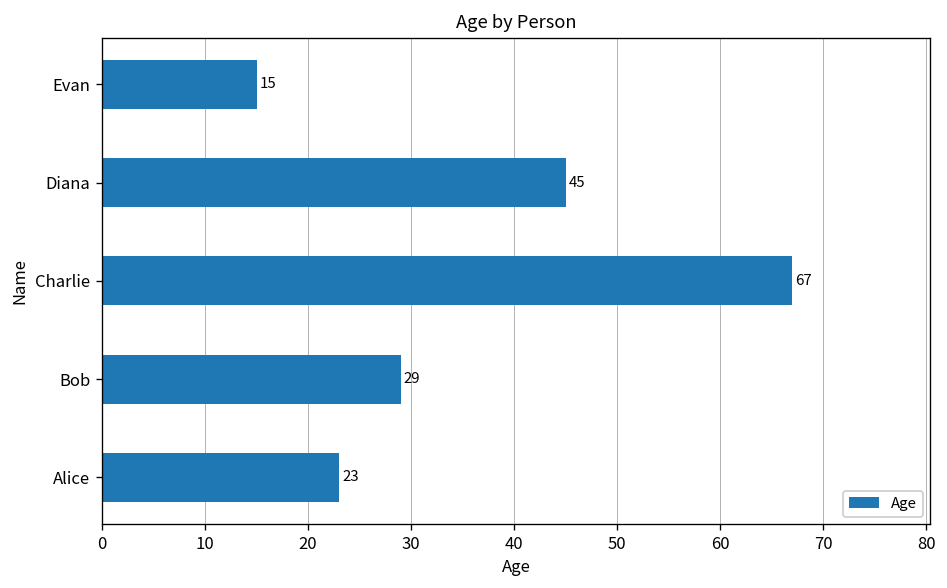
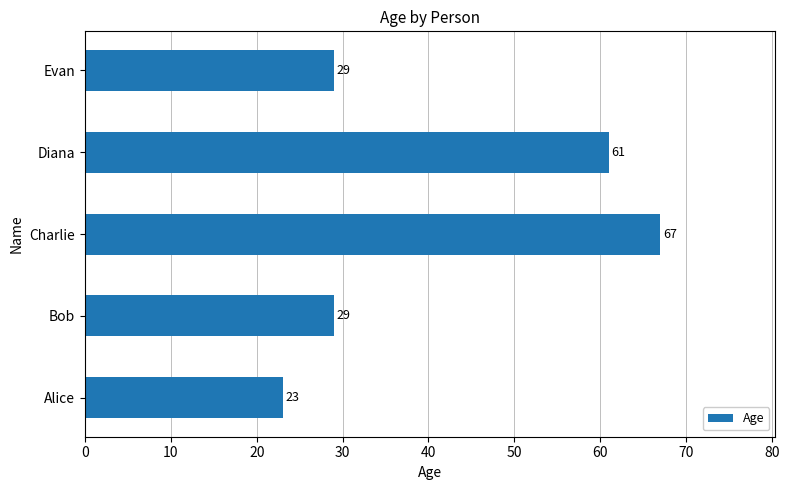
Evan: 15 -> 29
Diana: 45 -> 61
